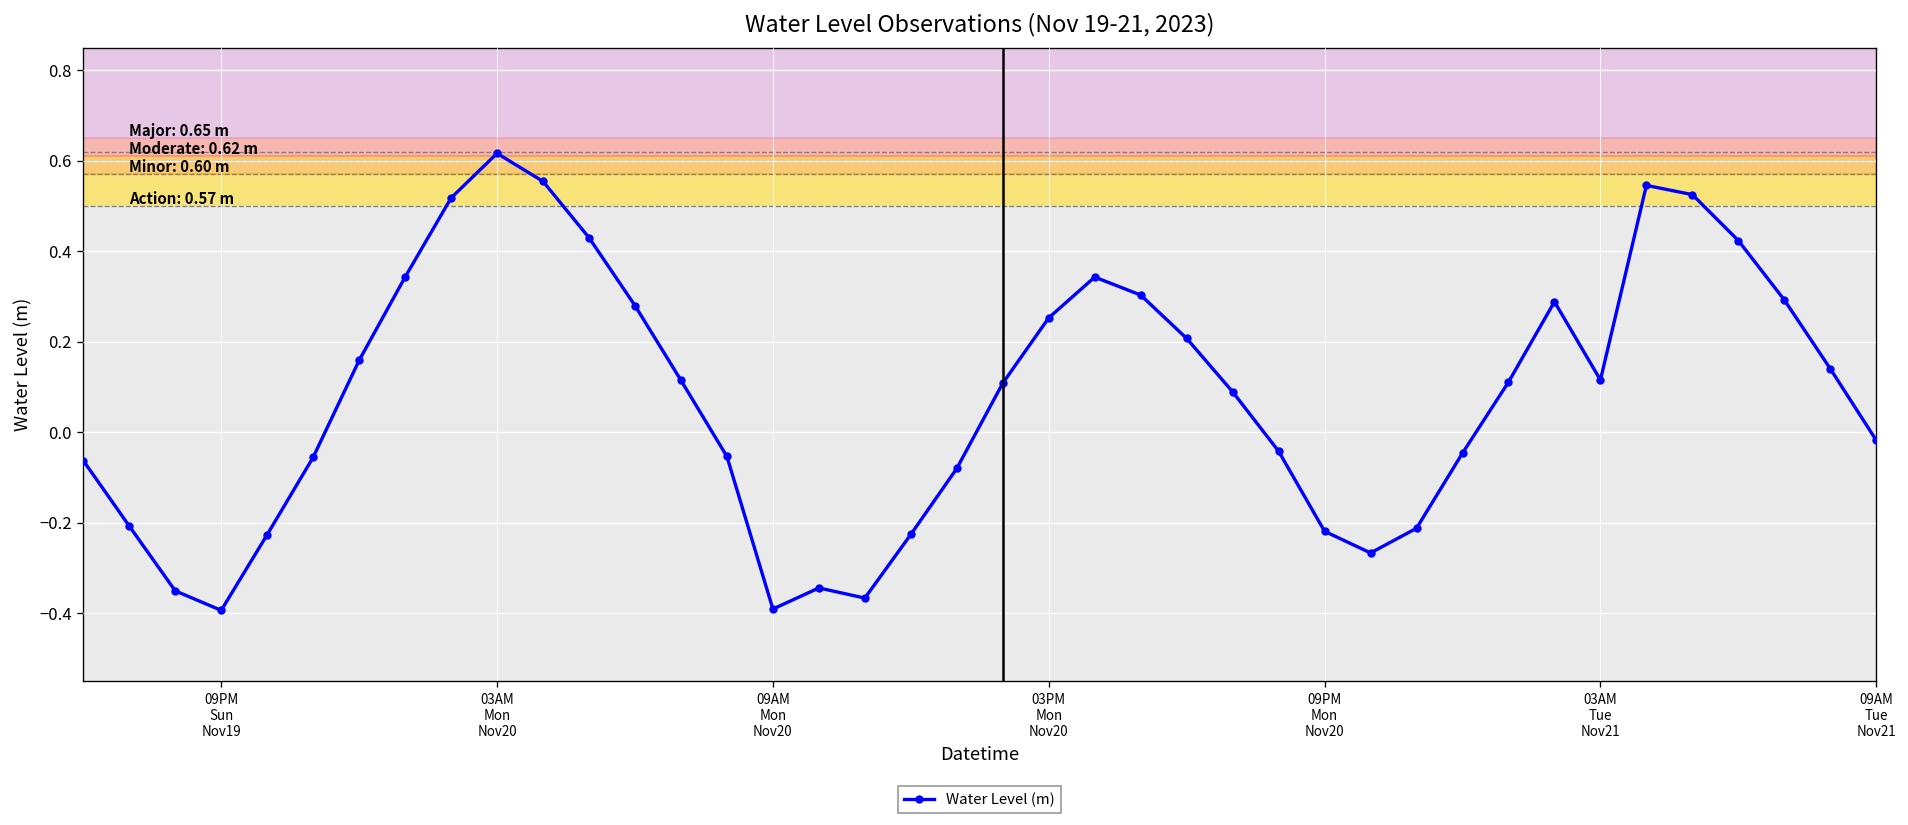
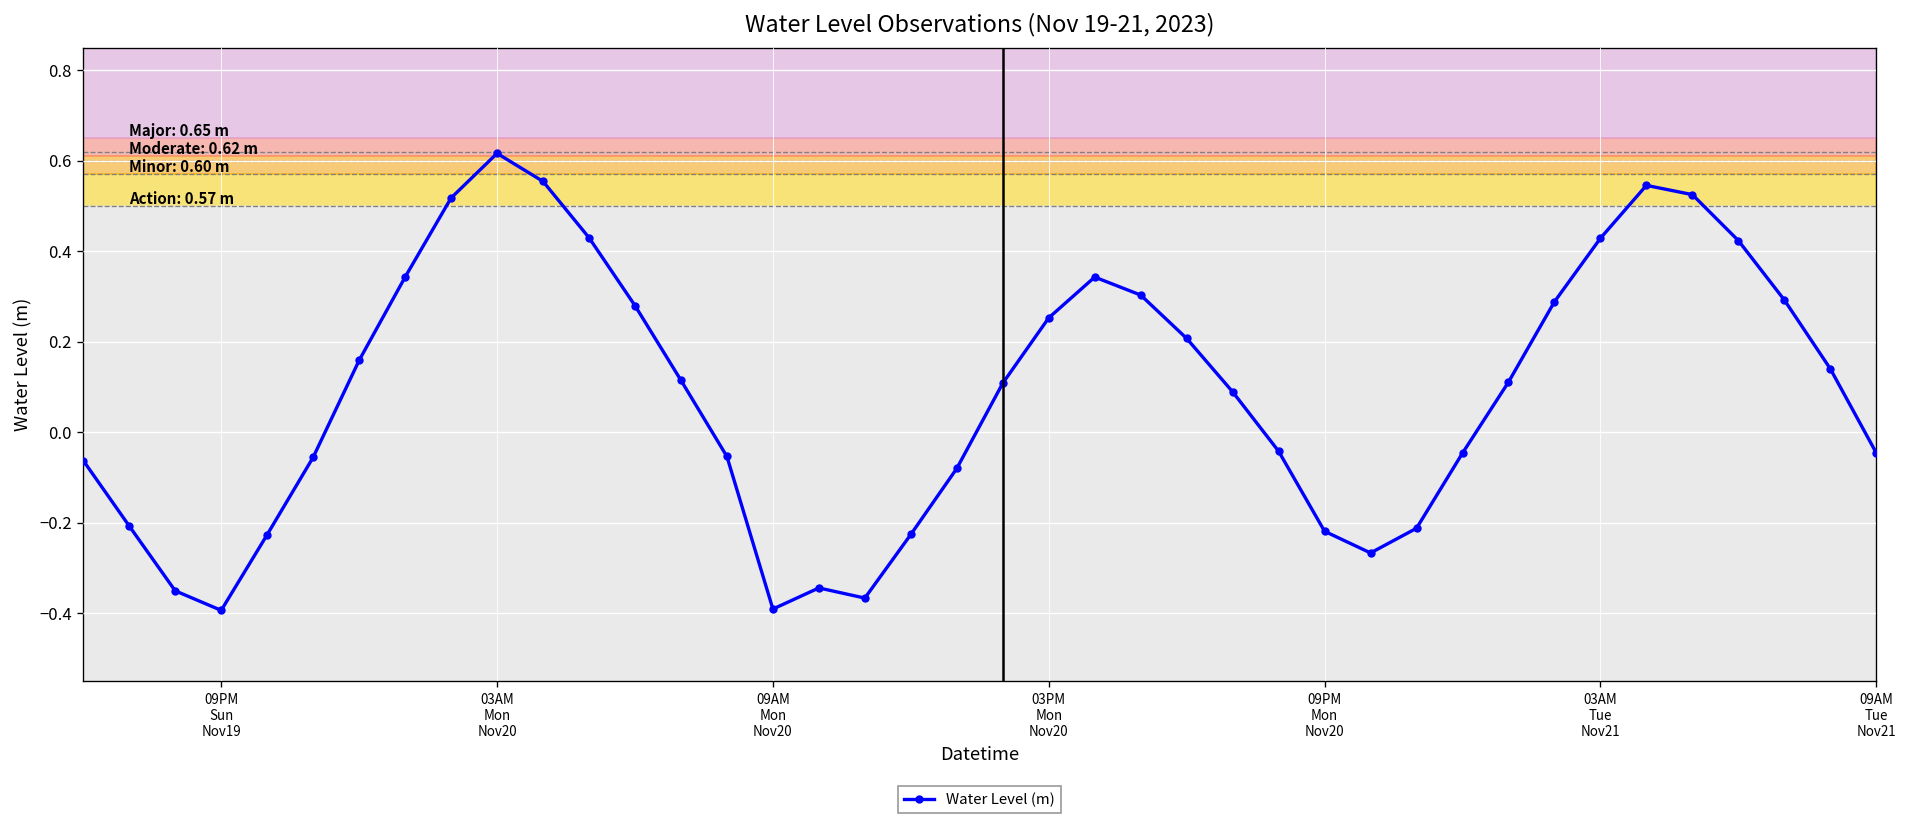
03AM Tue Nov21: 0.12 -> 0.43
09AM Tue Nov21: -0.02 -> -0.05
